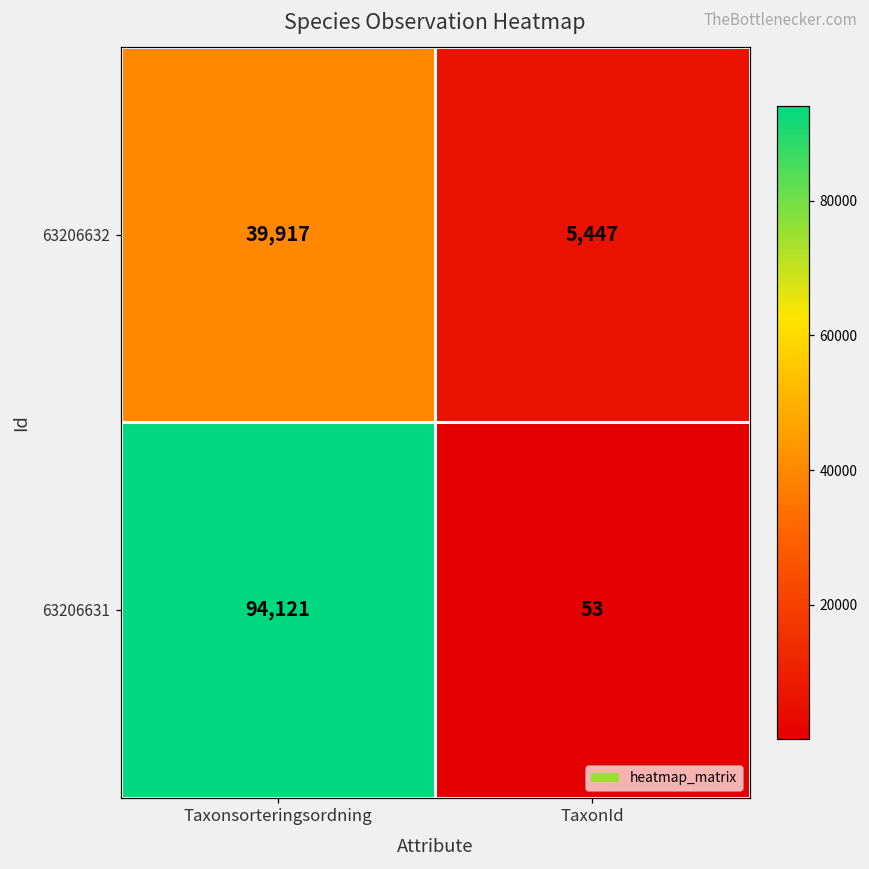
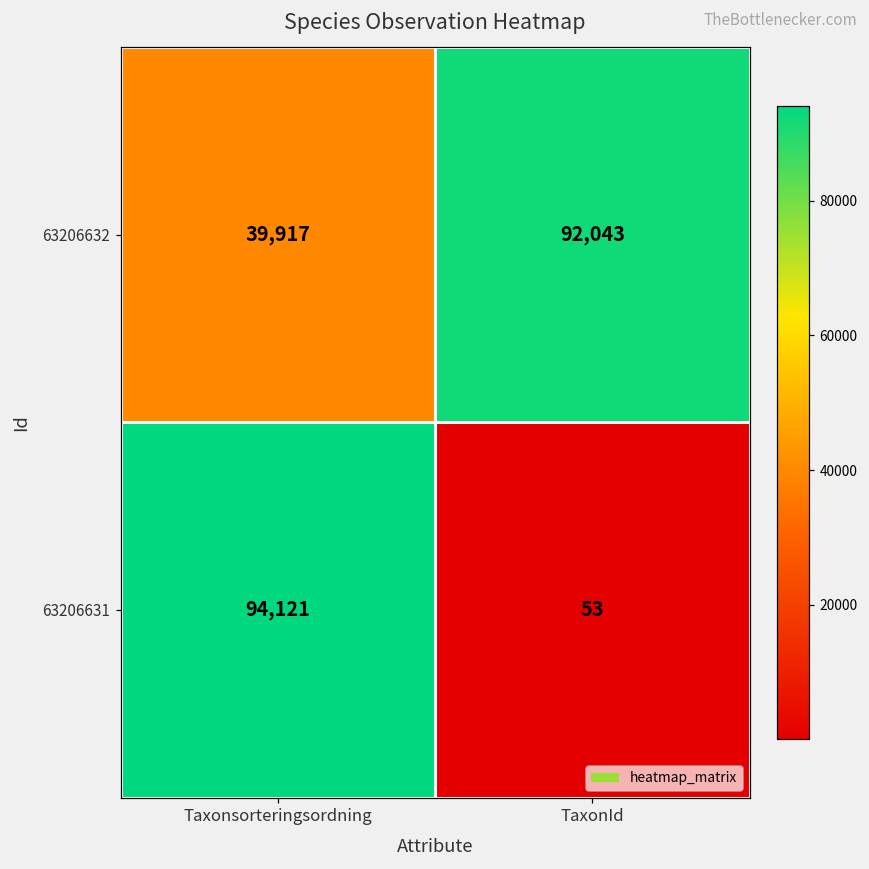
63206632, TaxonId: 5,447 -> 92,043
